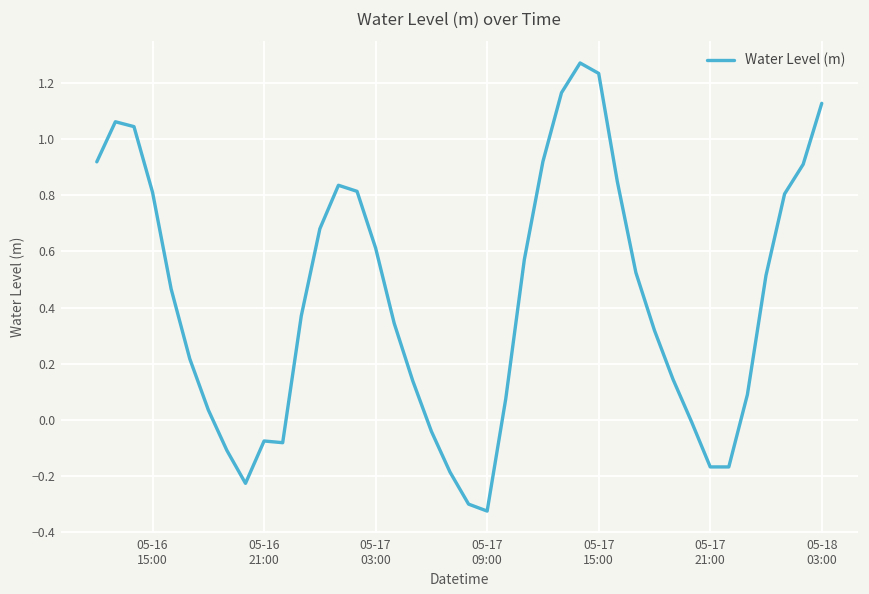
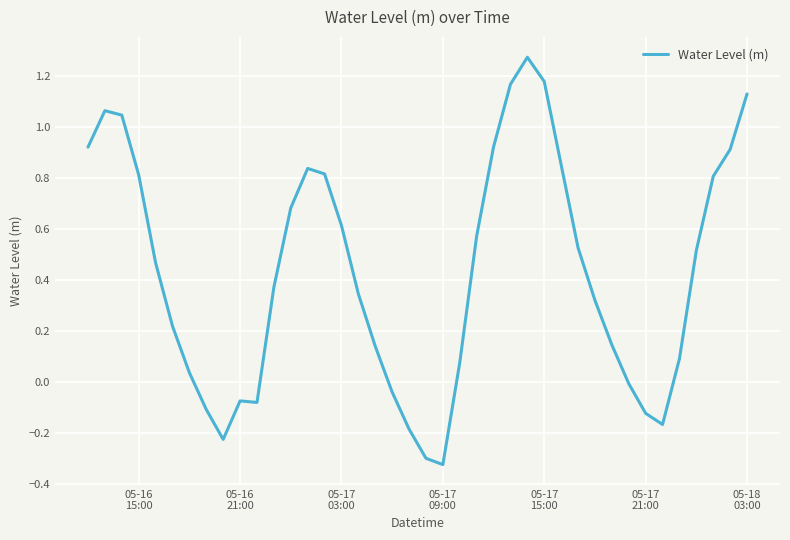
05-17 15:00: 1.23 -> 1.18
05-17 21:00: -0.17 -> -0.12
